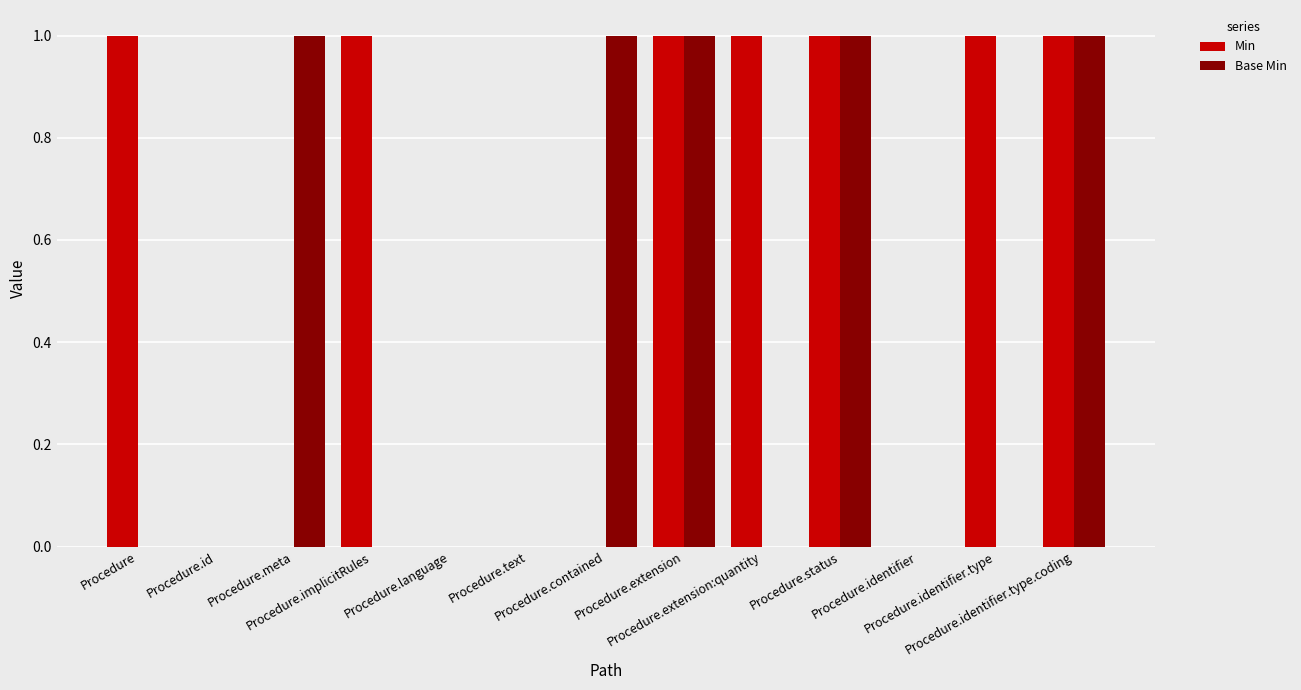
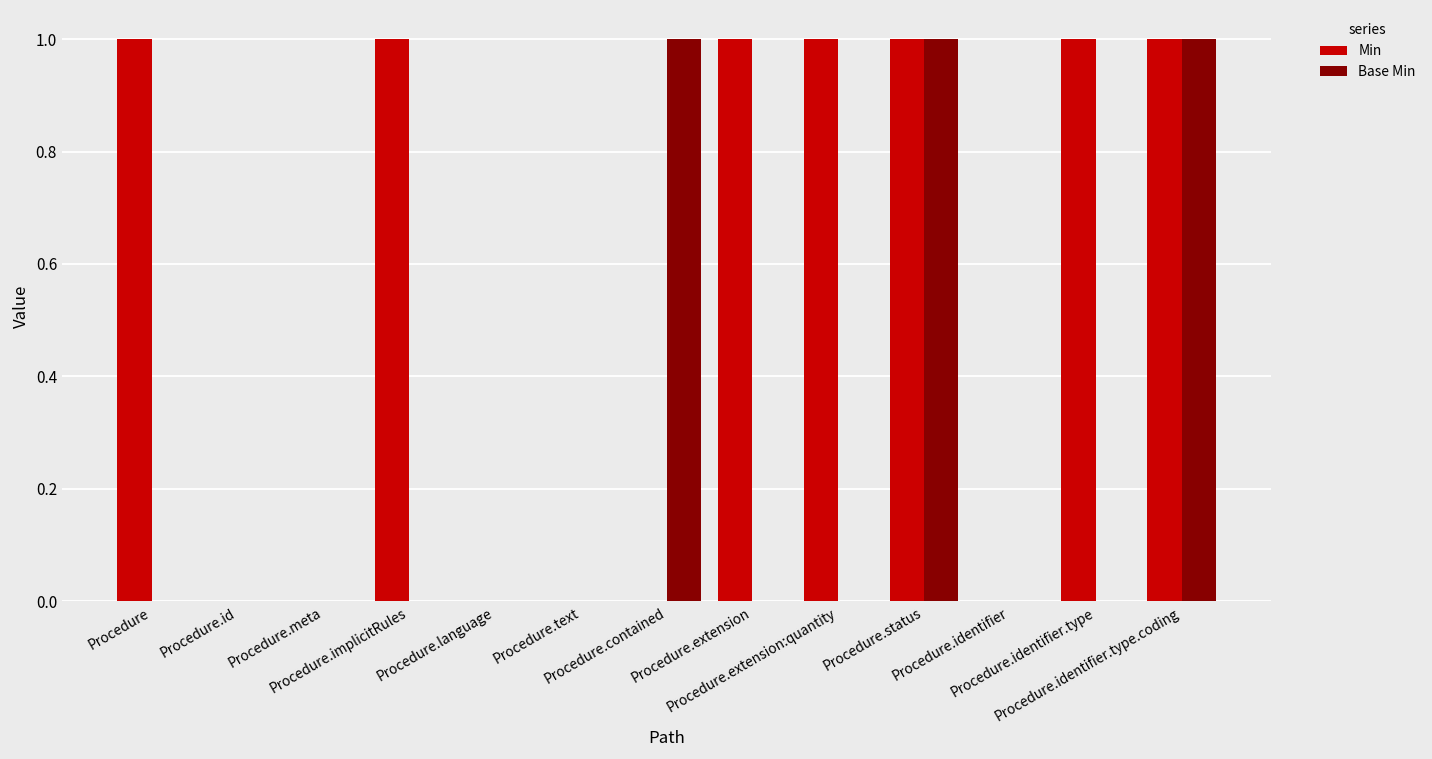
Base Min, Procedure.meta: 1 -> 0
Base Min, Procedure.extension: 1 -> 0
